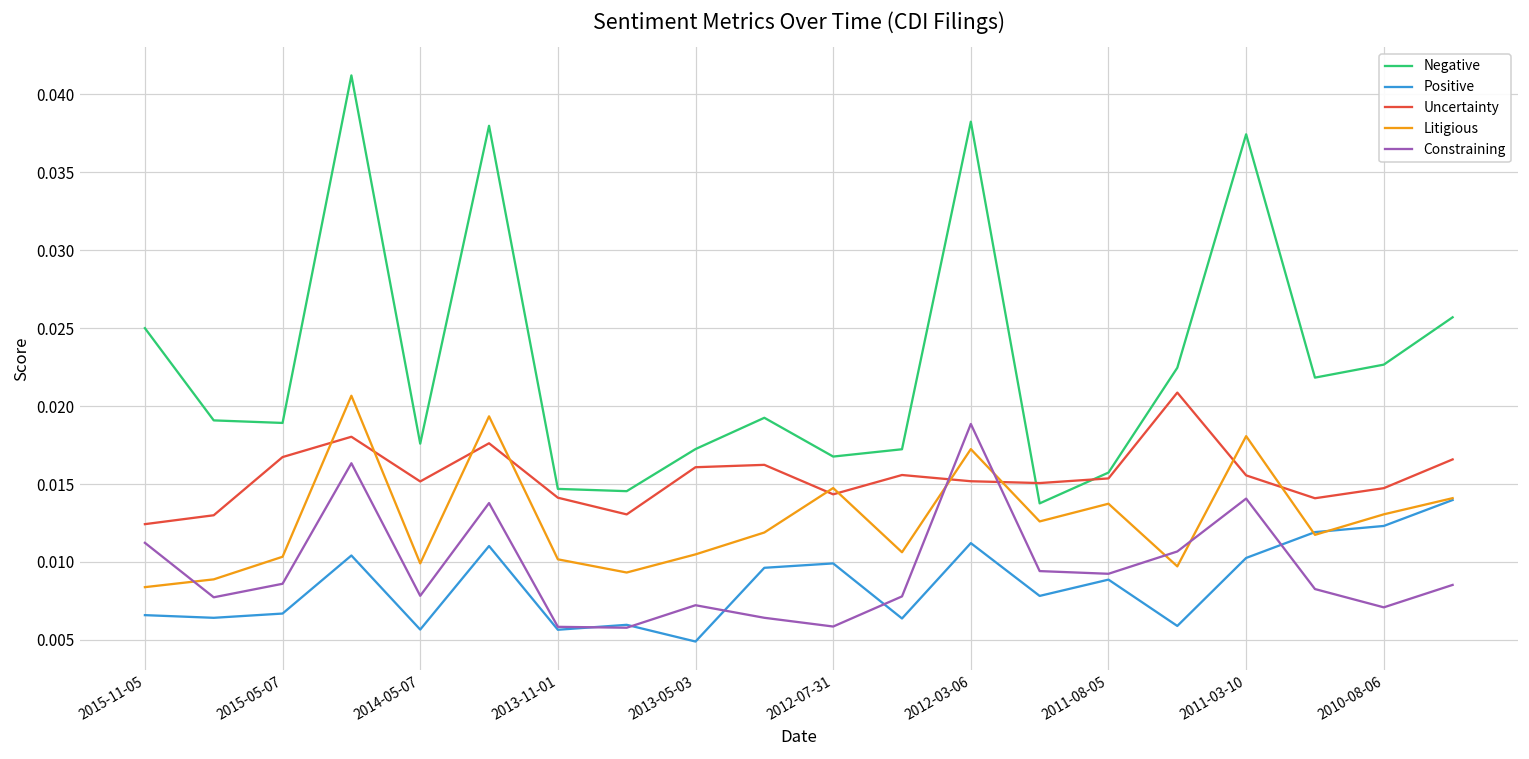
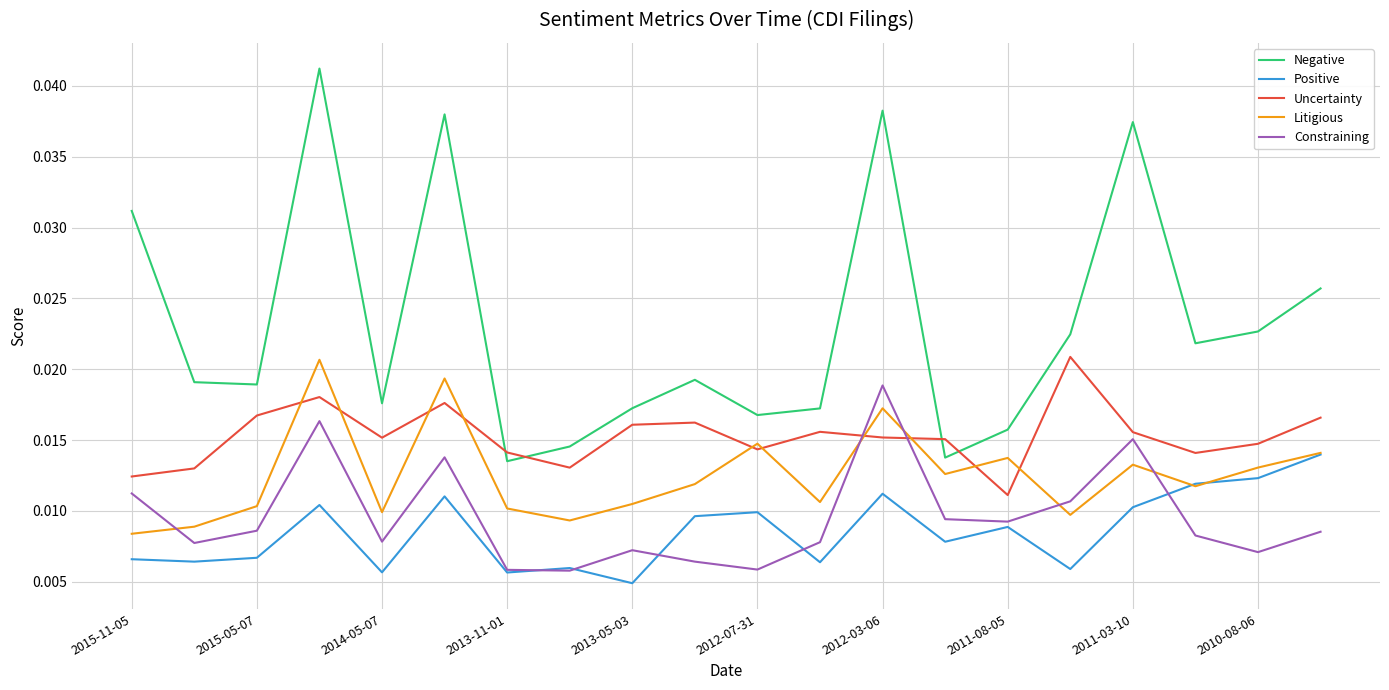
Negative, 2015-11-05: 0.0250 -> 0.0312
Negative, 2013-11-01: 0.0147 -> 0.0135
Uncertainty, 2011-08-05: 0.0154 -> 0.0111
Litigious, 2011-03-10: 0.0181 -> 0.0133
Constraining, 2011-03-10: 0.0141 -> 0.0151
